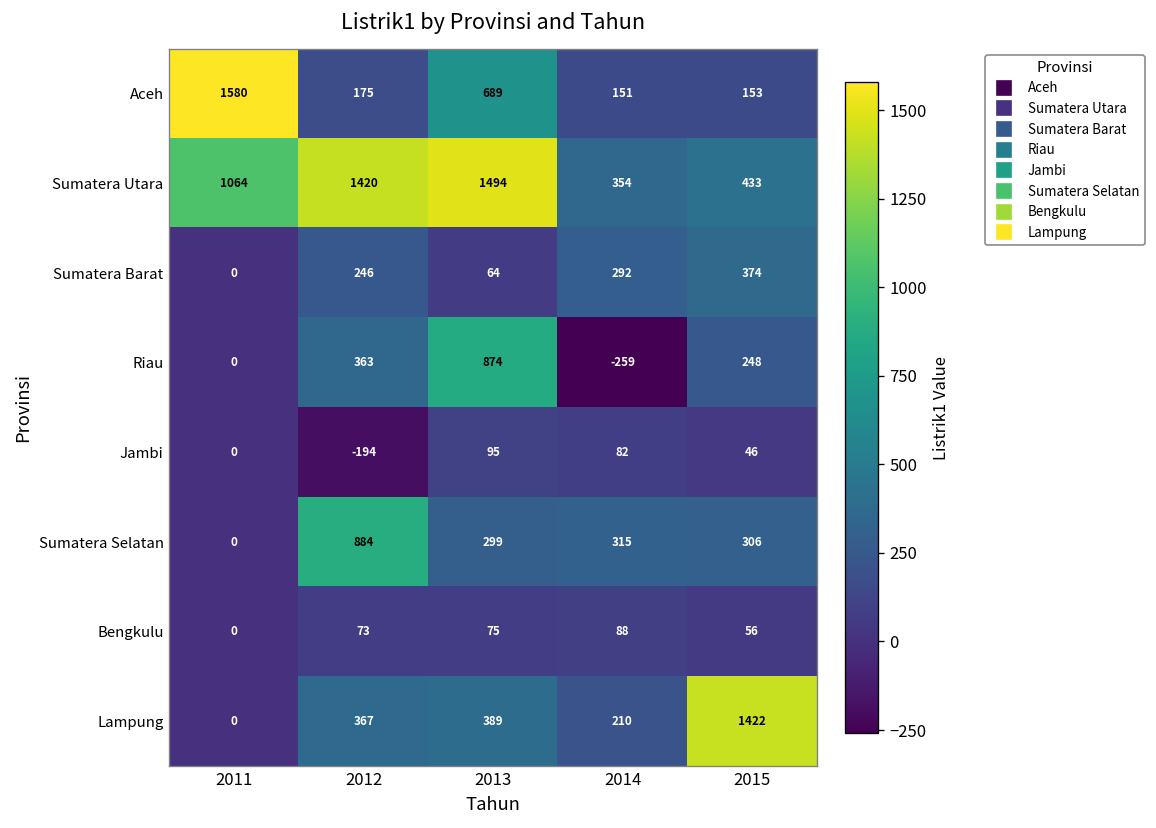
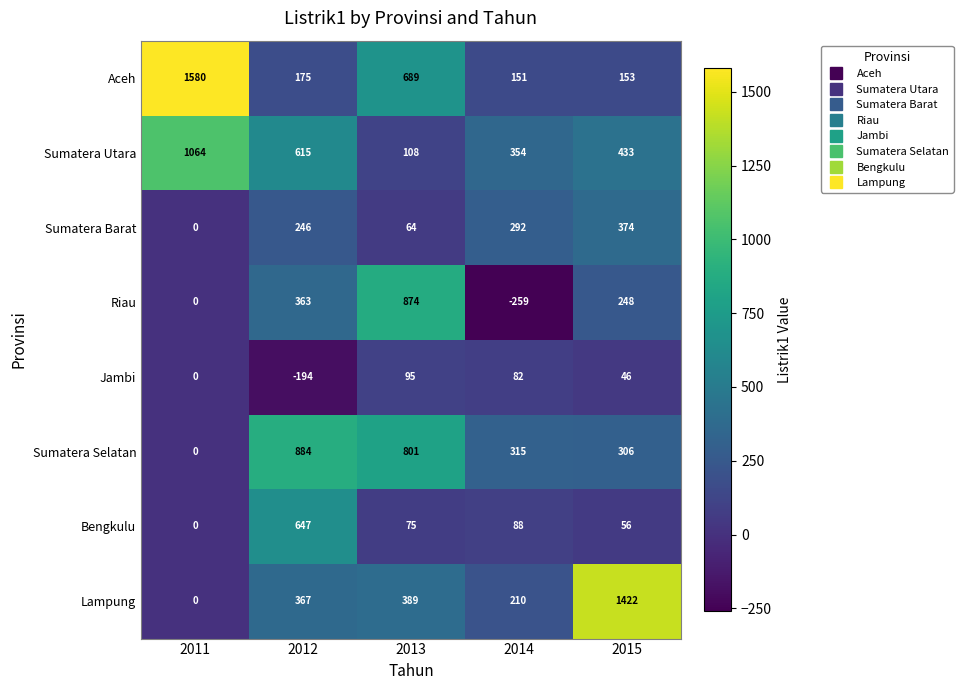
Sumatera Utara, 2012: 1420 -> 615
Sumatera Utara, 2013: 1494 -> 108
Sumatera Selatan, 2013: 299 -> 801
Bengkulu, 2012: 73 -> 647
